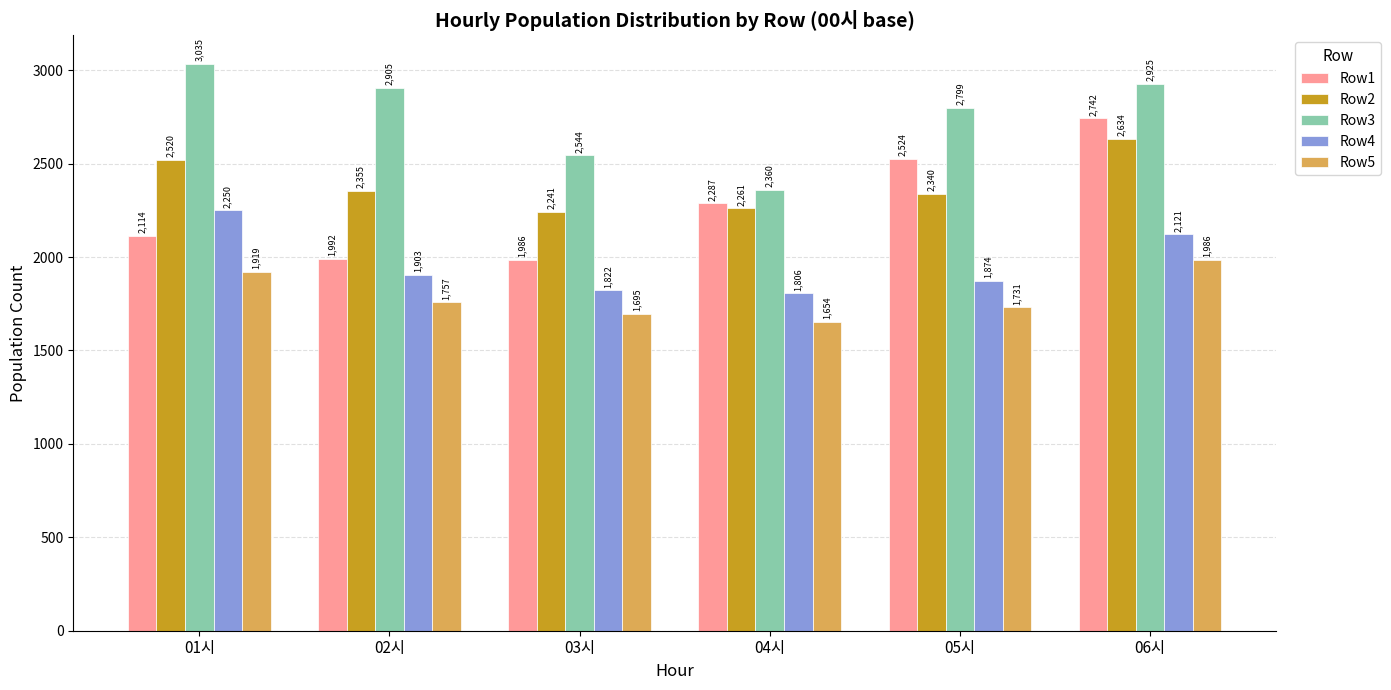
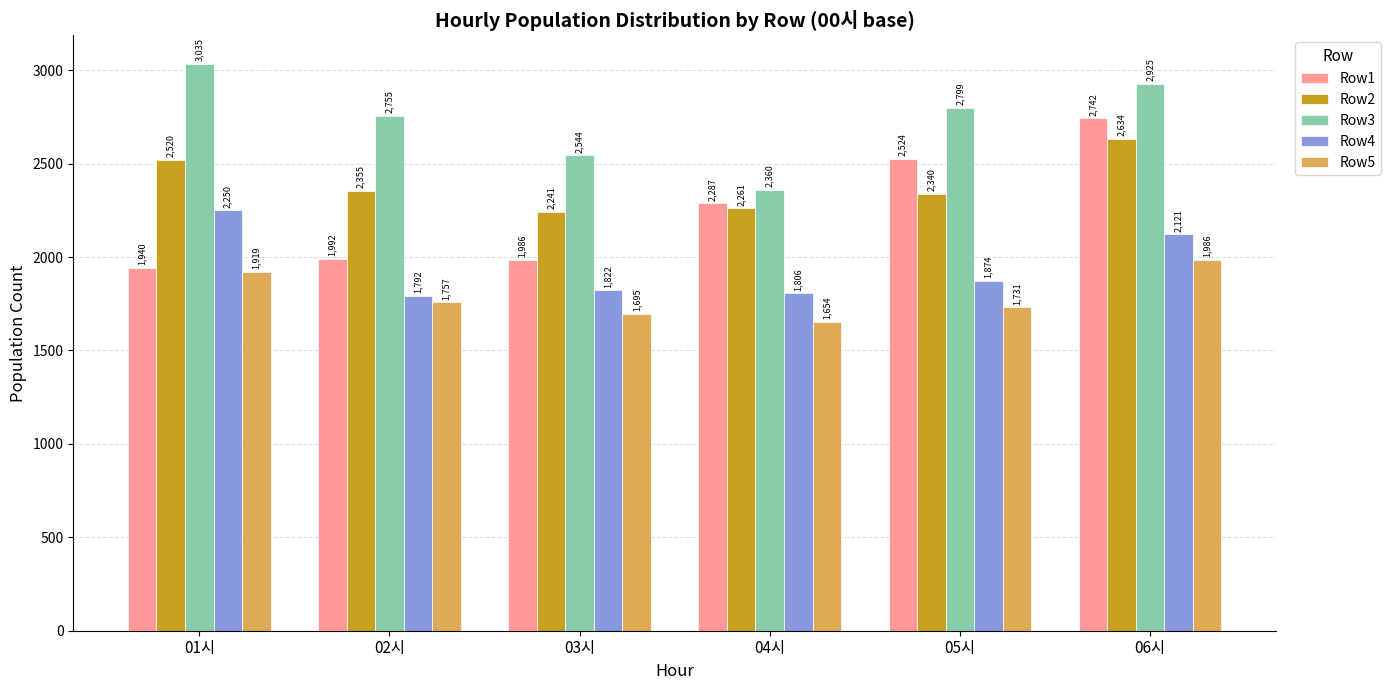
Row1, 01시: 2,114 -> 1,940
Row3, 02시: 2,905 -> 2,755
Row4, 02시: 1,903 -> 1,792
